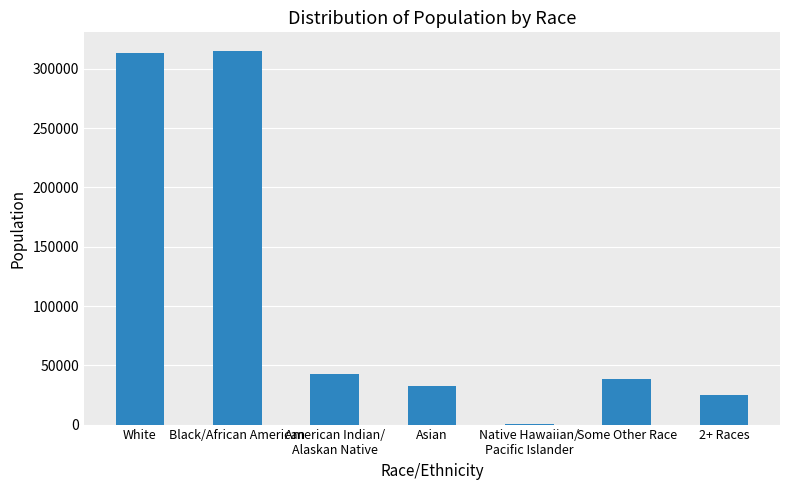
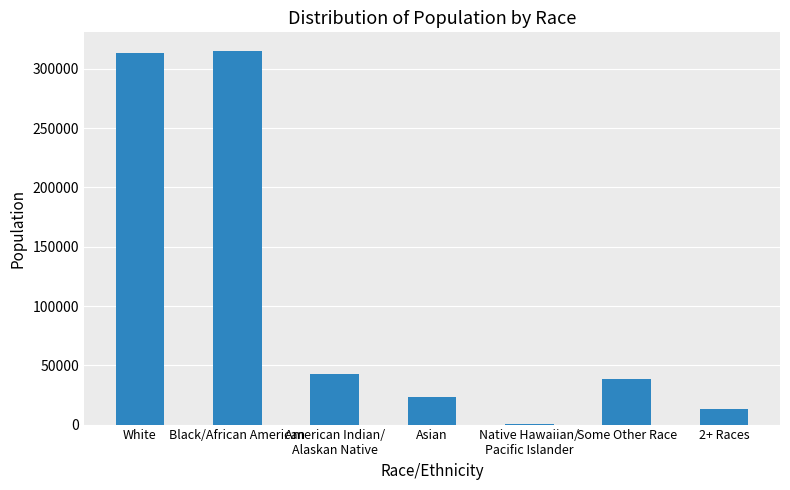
Asian: 32000 -> 23000
2+ Races: 25000 -> 13000
